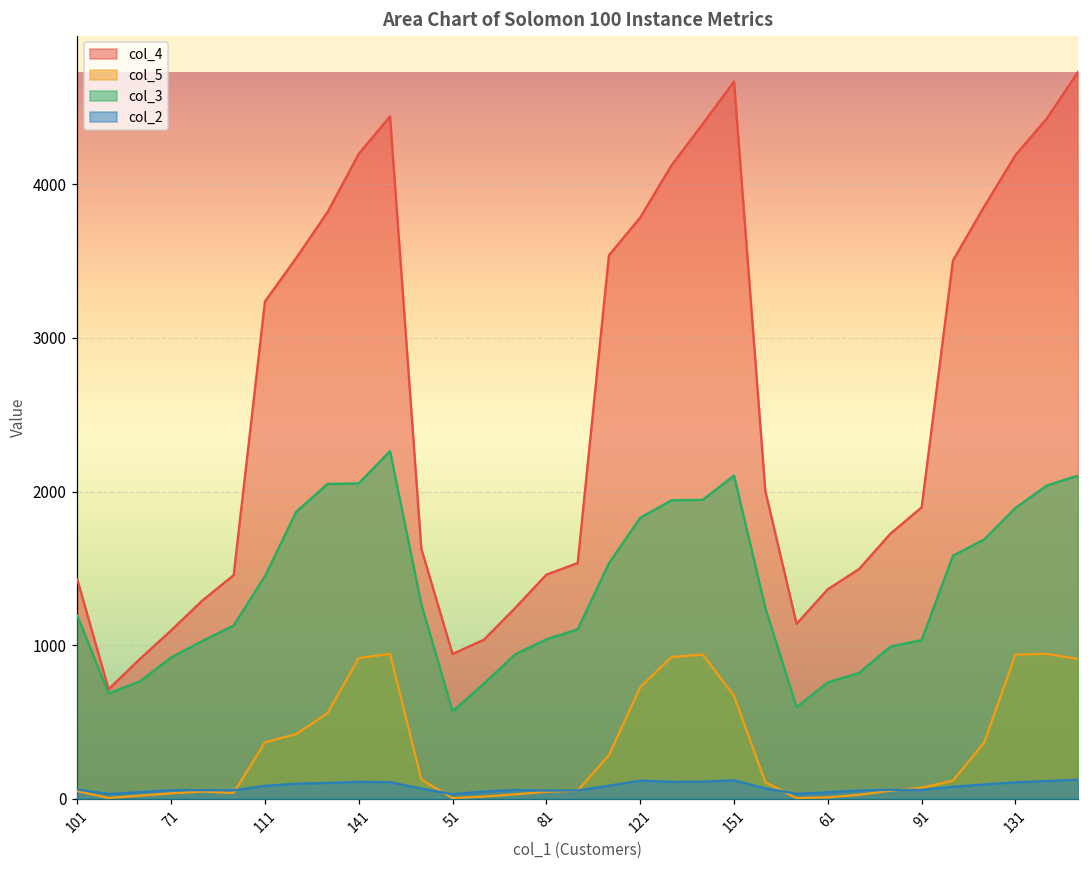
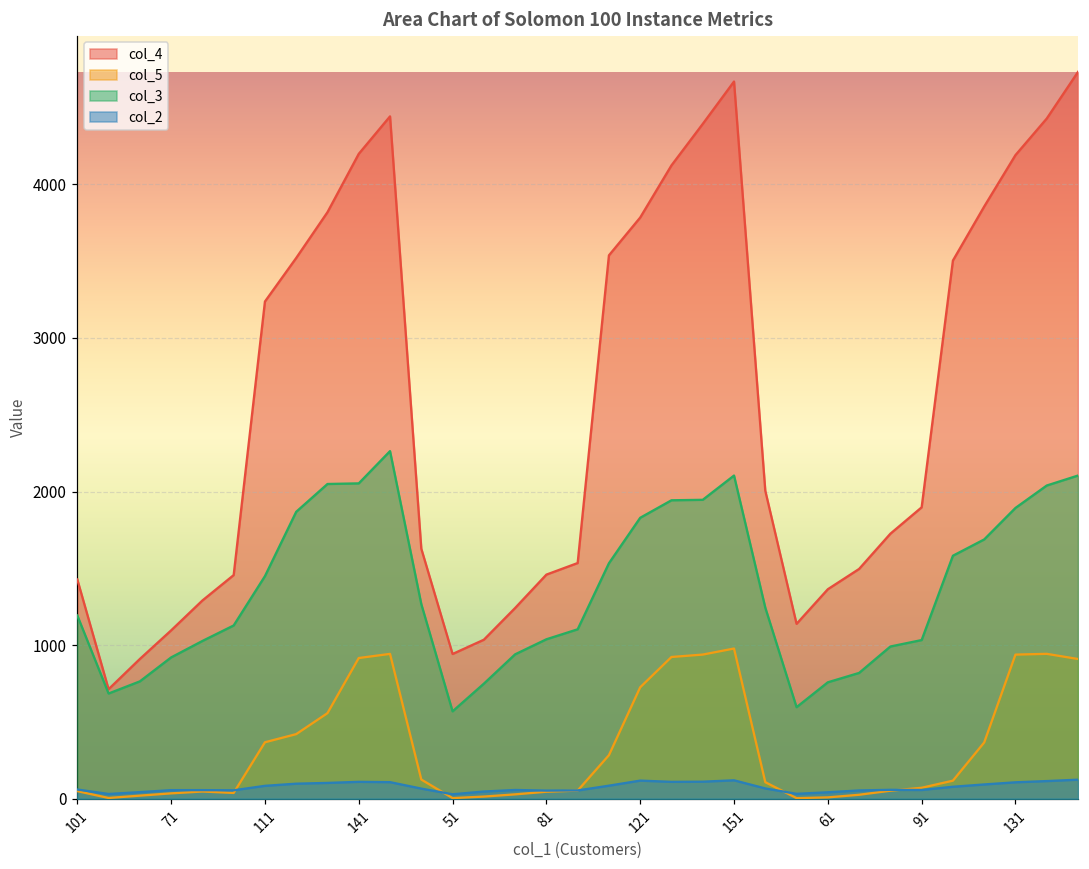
col_5, 151: 670 -> 980
